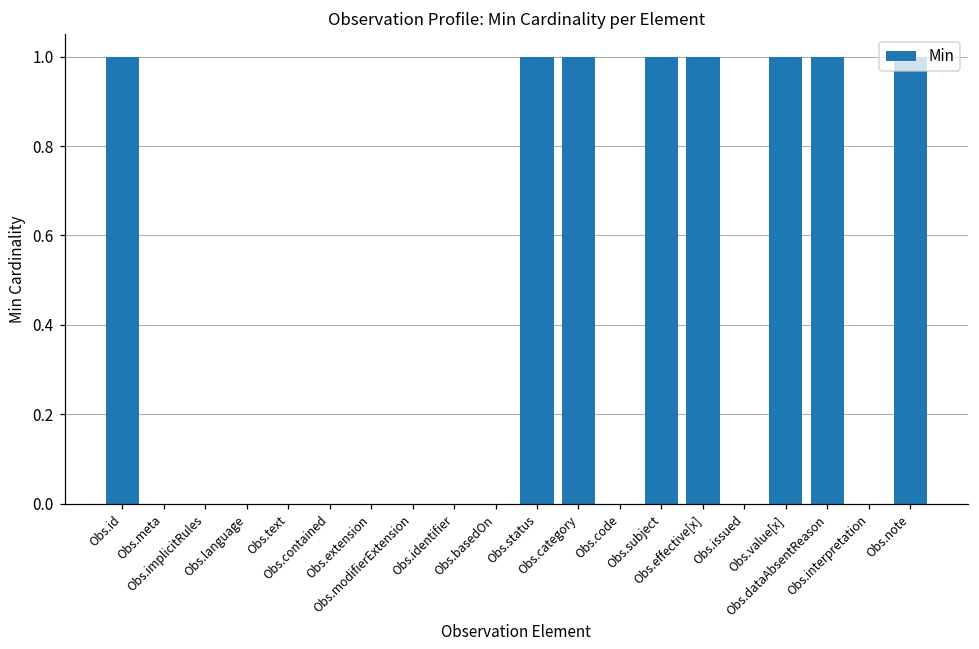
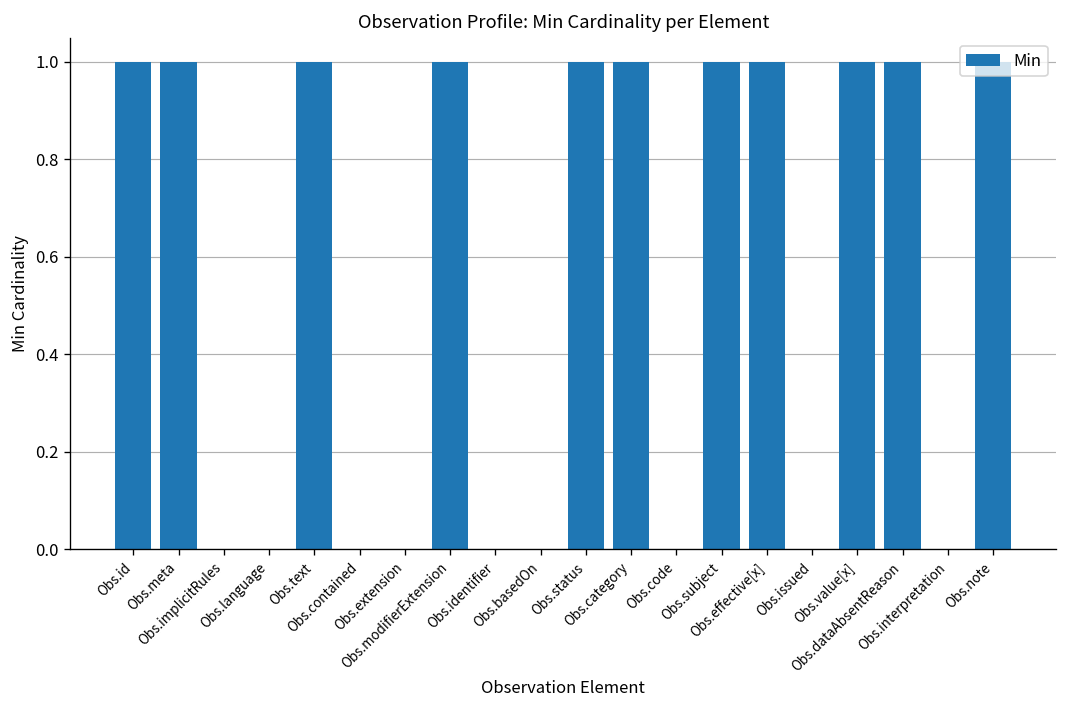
Obs.meta: 0 -> 1
Obs.text: 0 -> 1
Obs.modifierExtension: 0 -> 1
